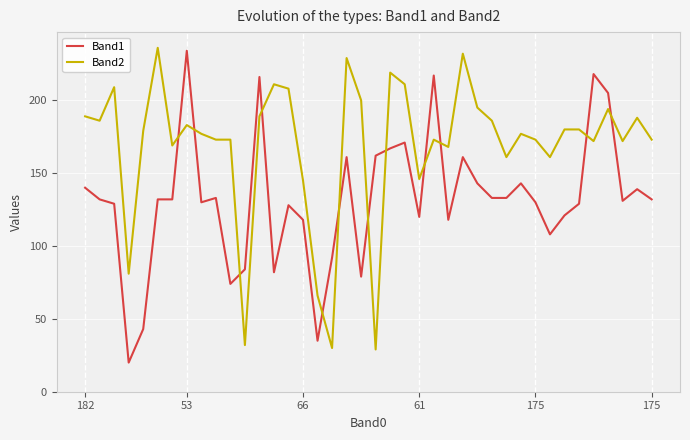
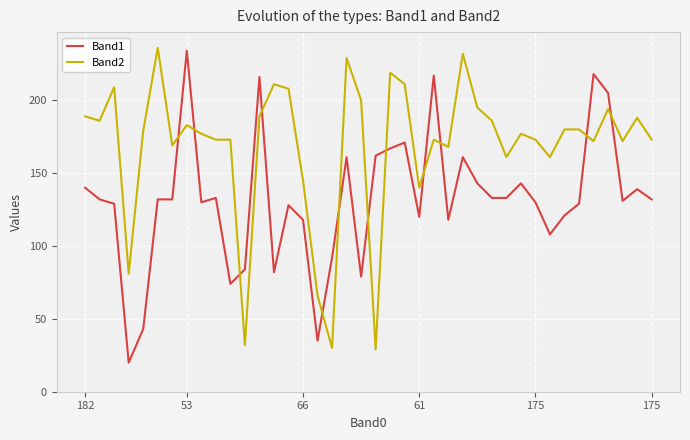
Band2, 61: 146 -> 140
